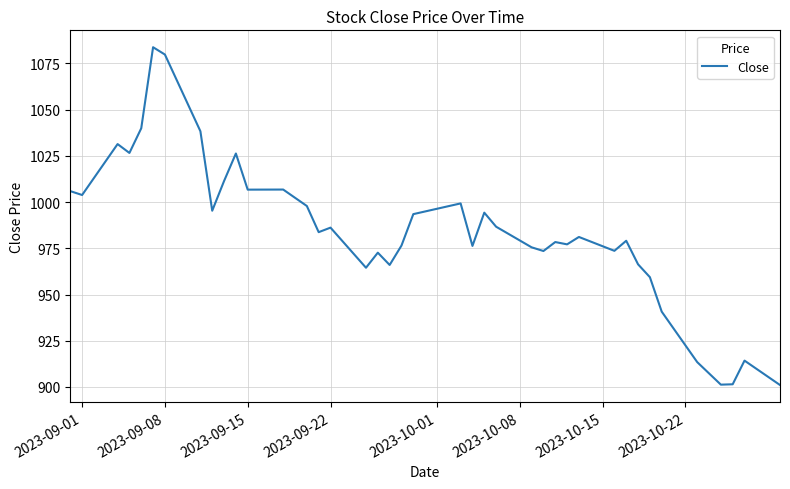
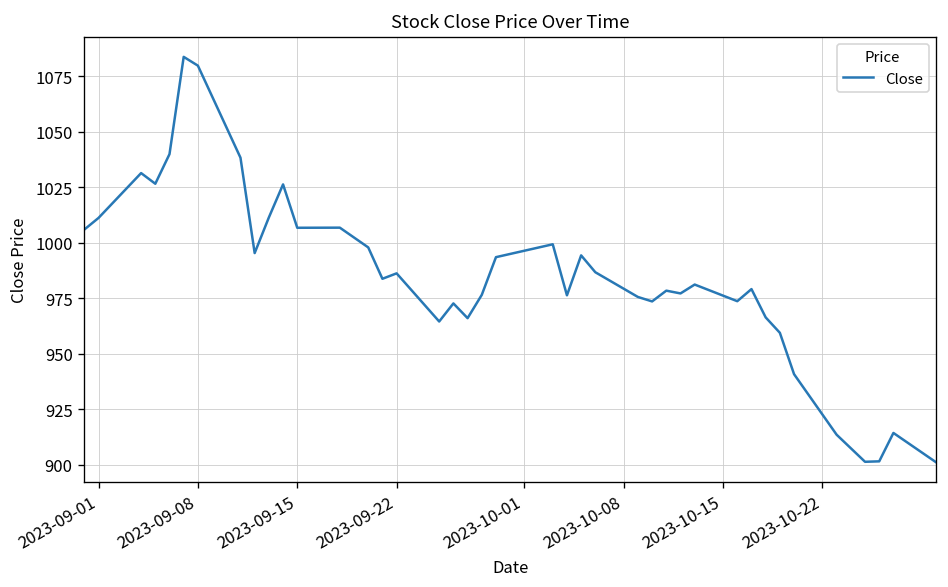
2023-09-01: 1004 -> 1011
